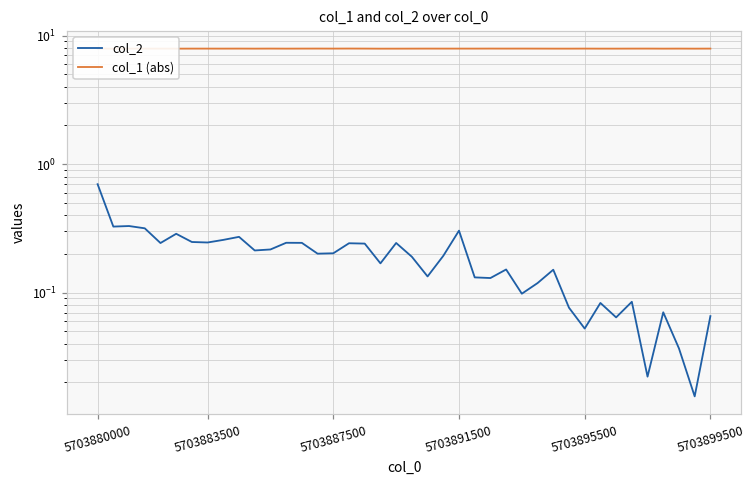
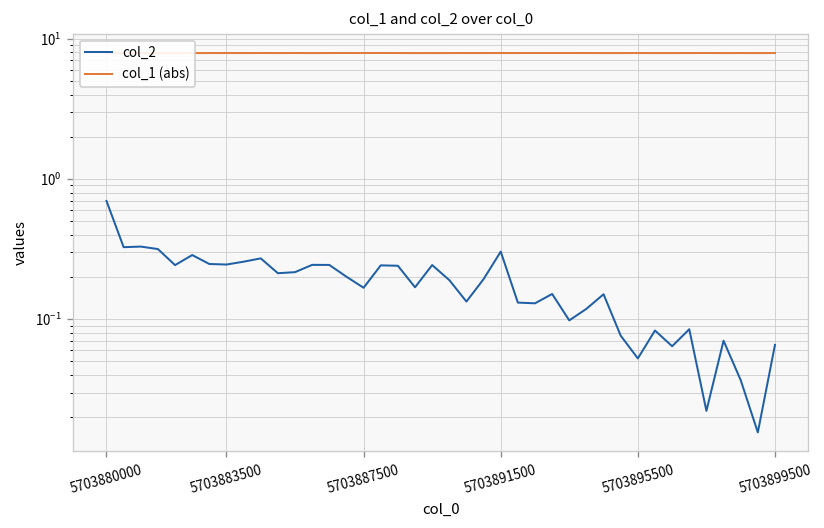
col_2, 5703887500: 0.20 -> 0.17
